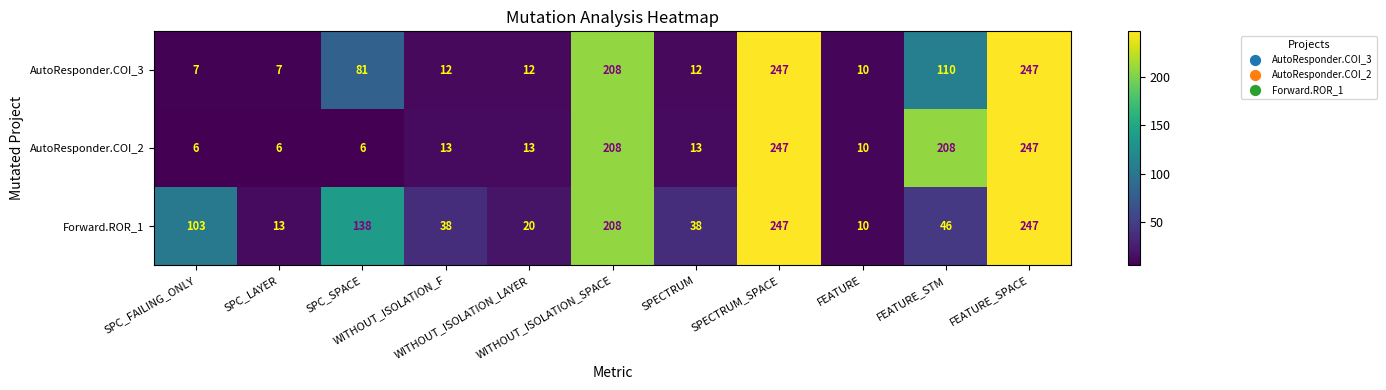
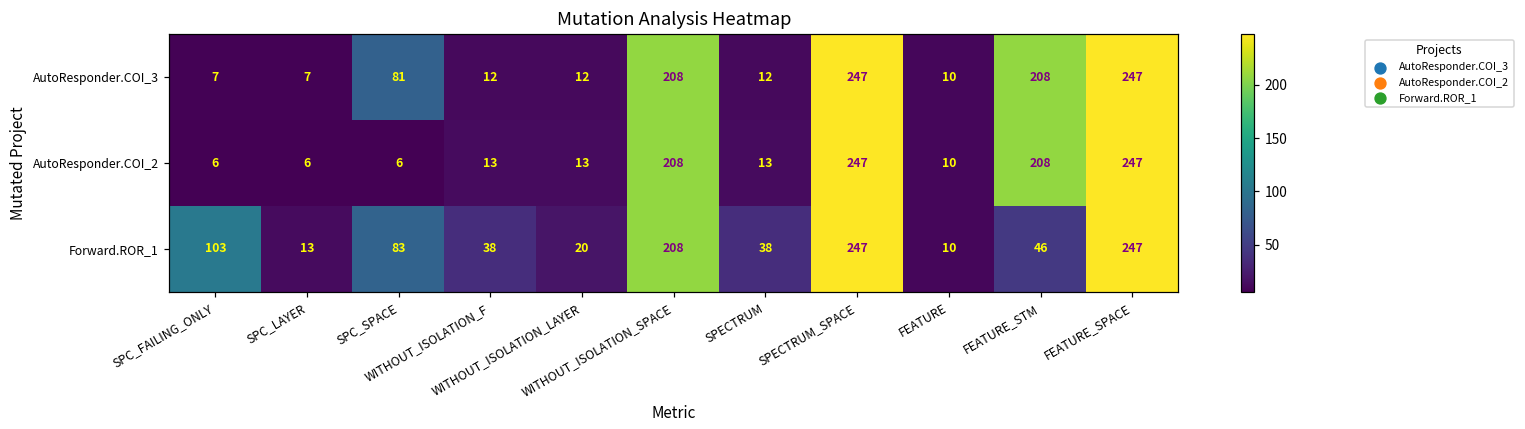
AutoResponder.COI_3, FEATURE_STM: 110 -> 208
Forward.ROR_1, SPC_SPACE: 138 -> 83
